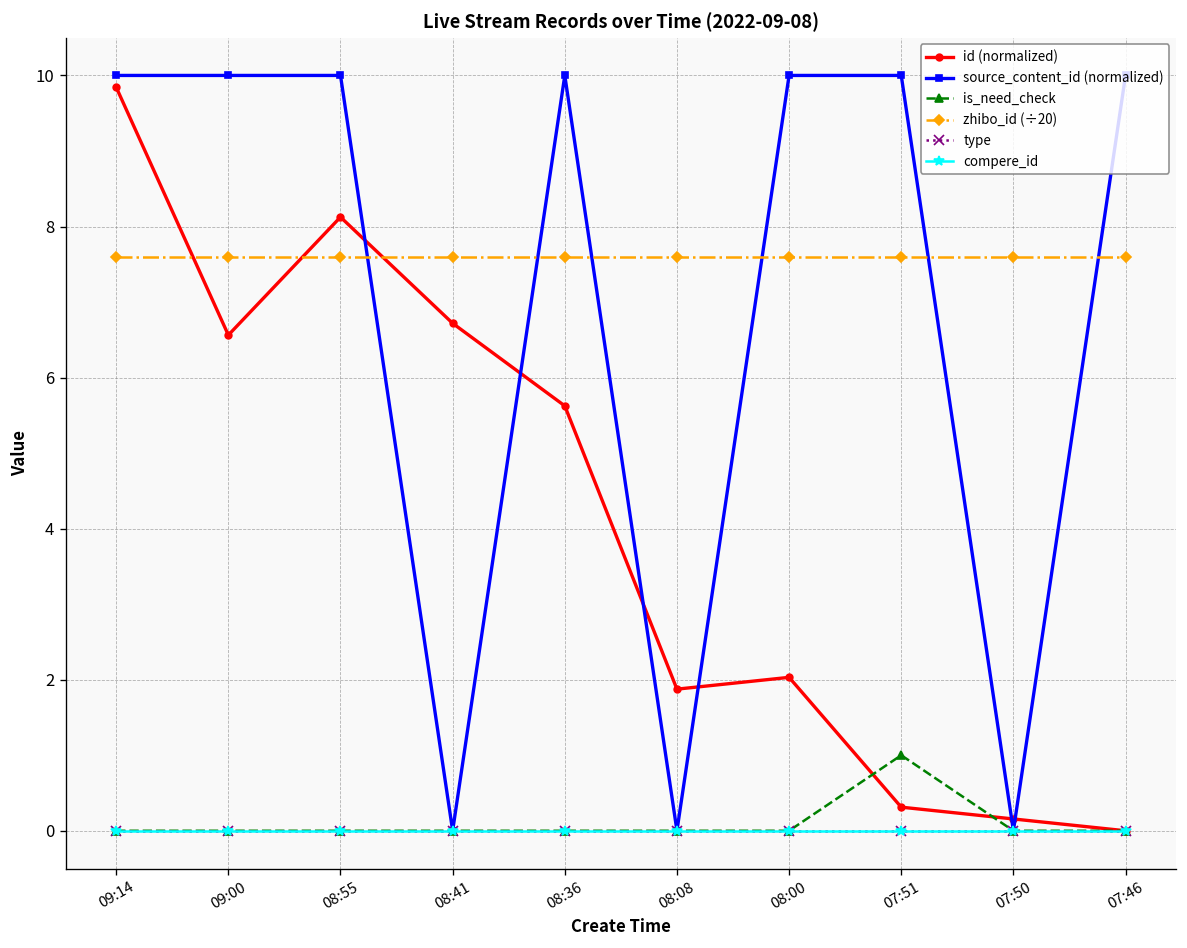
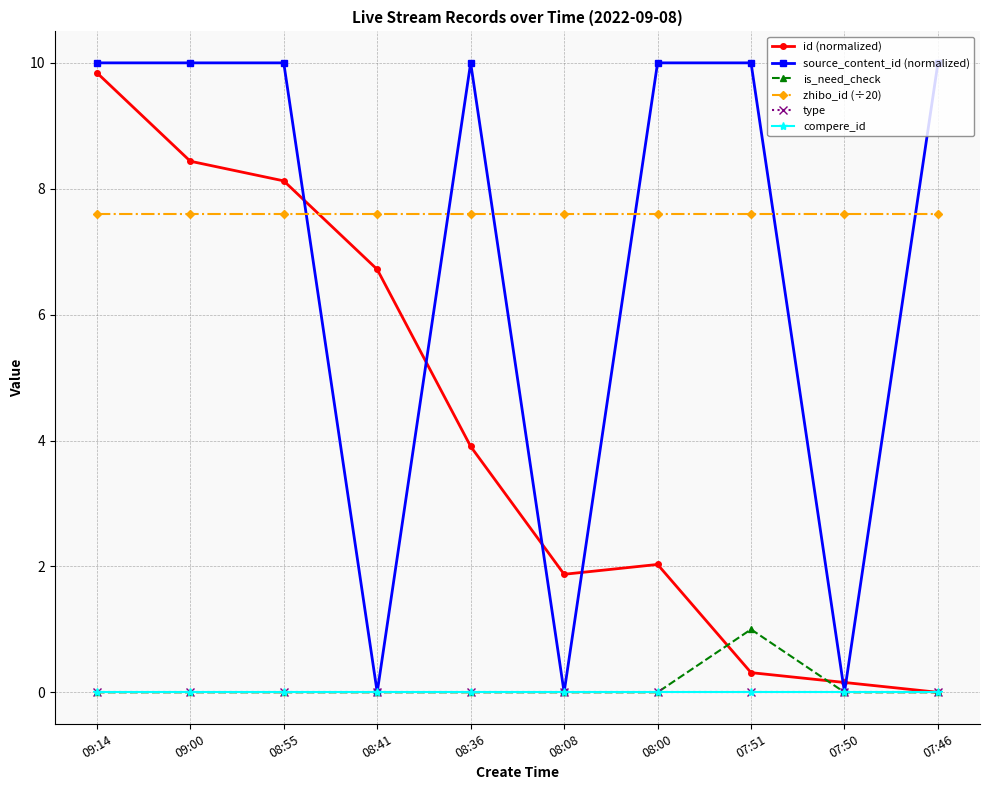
id (normalized), 09:00: 6.6 -> 8.4
id (normalized), 08:36: 5.6 -> 3.9
